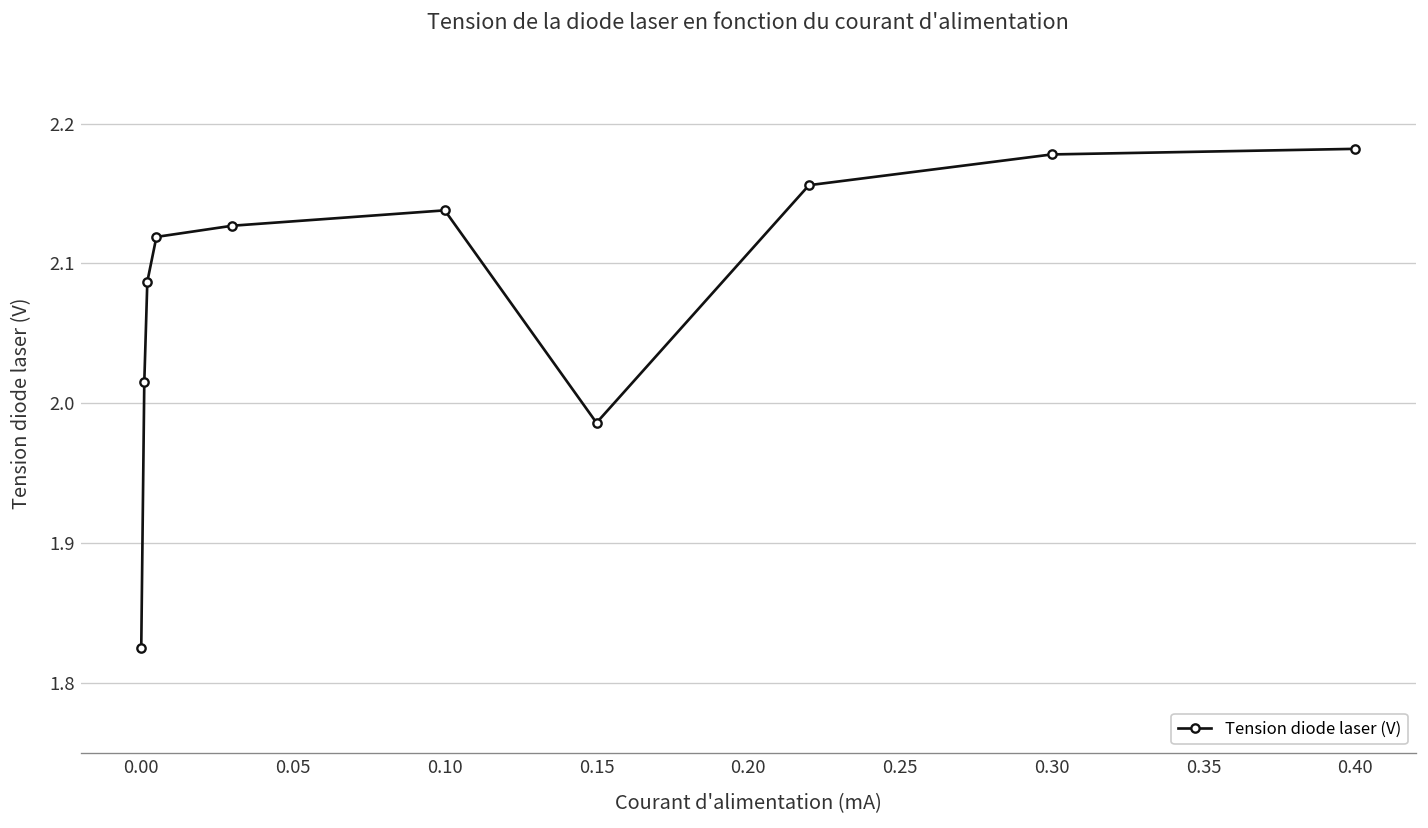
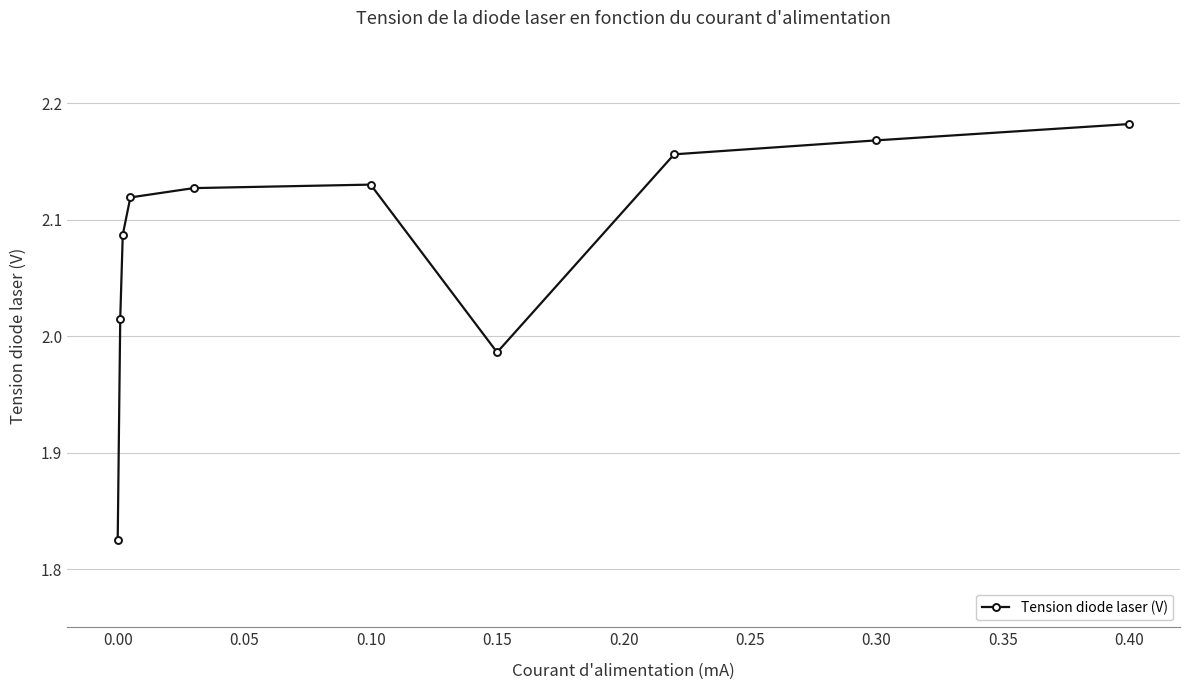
0.10: 2.138 -> 2.130
0.30: 2.178 -> 2.168
